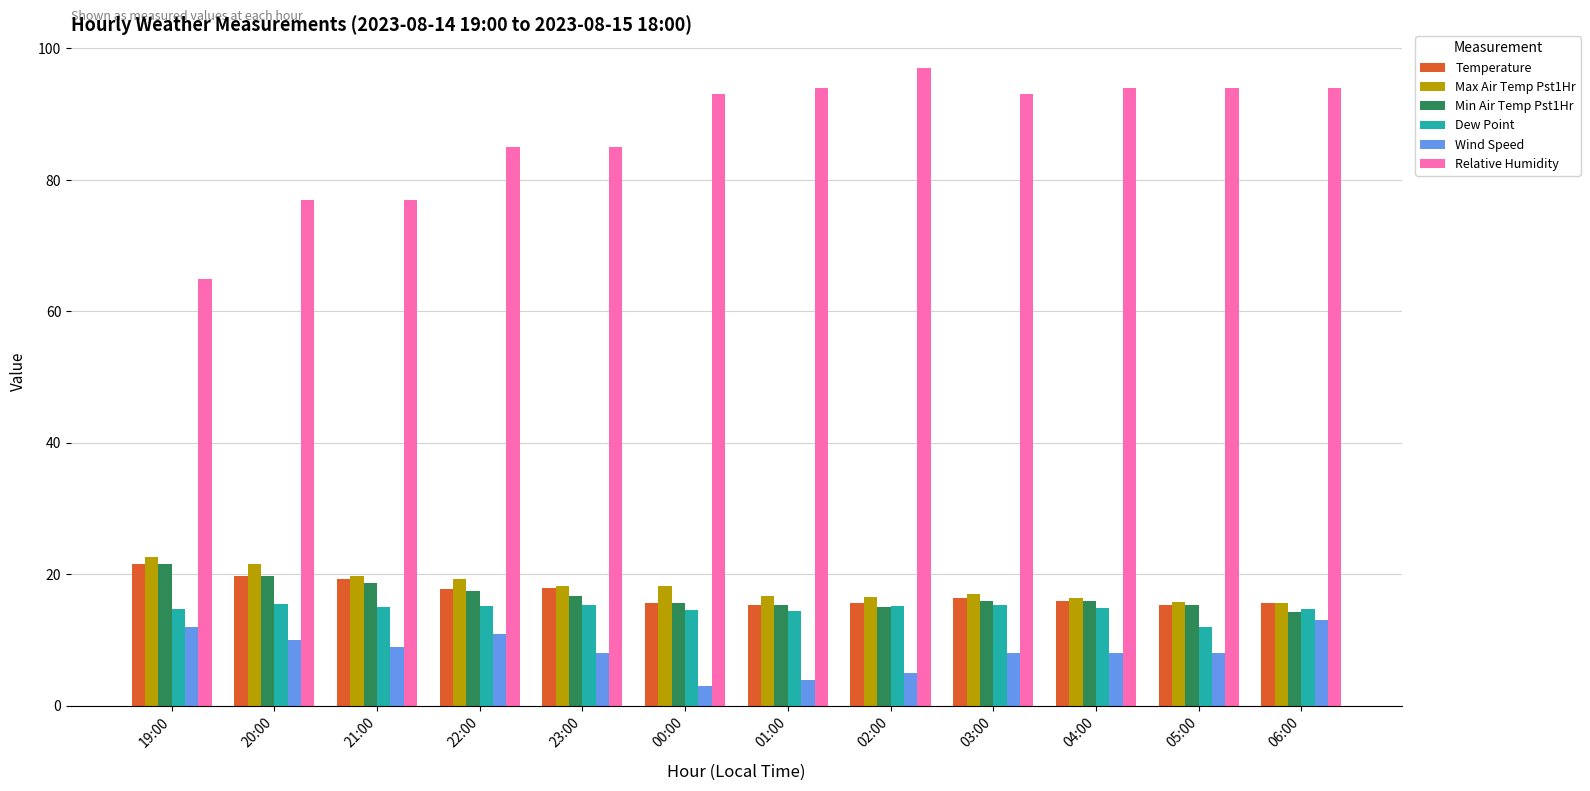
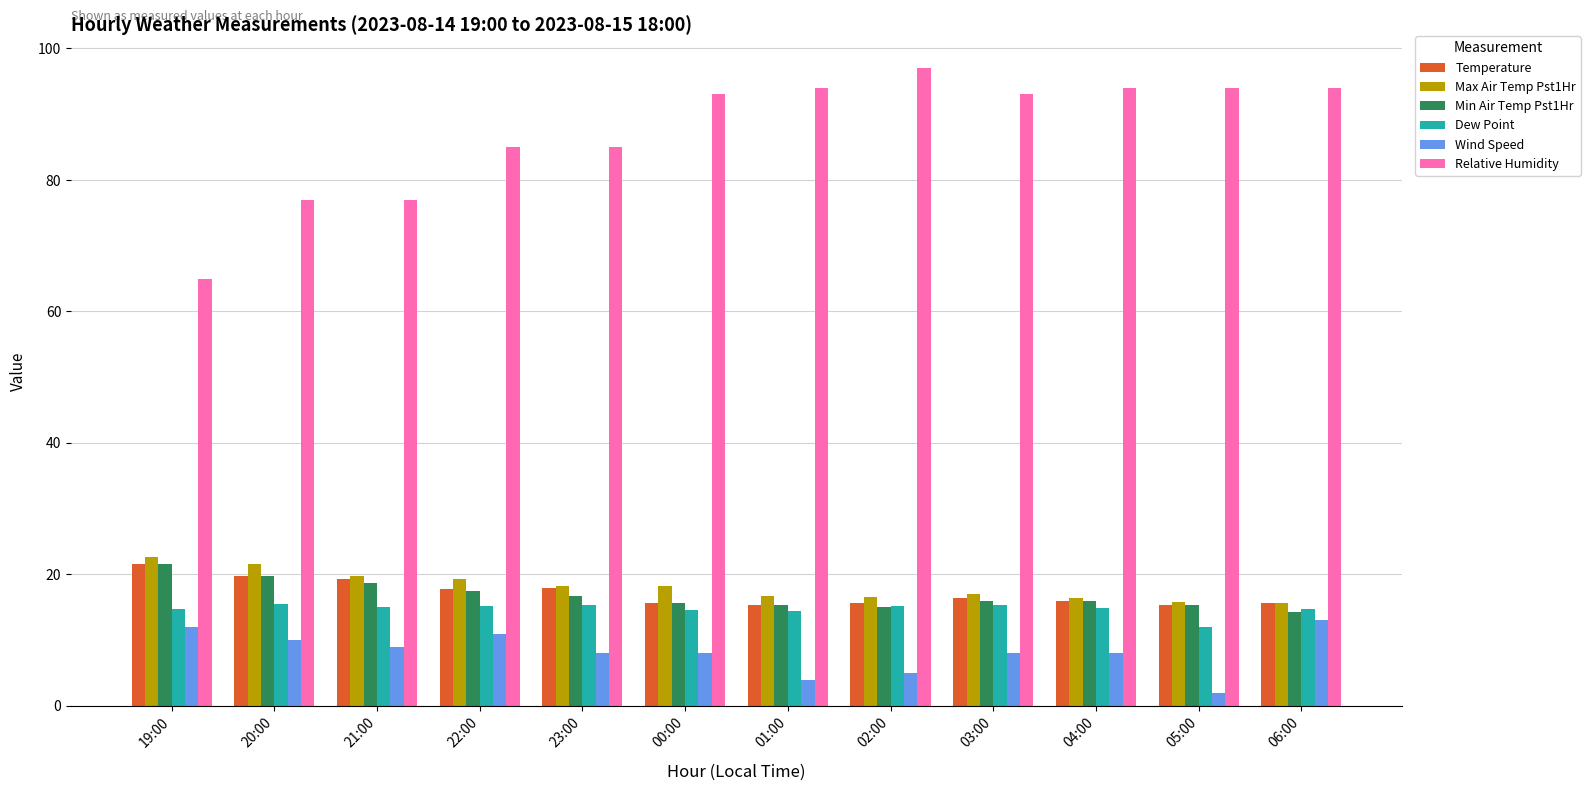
Wind Speed, 00:00: 3 -> 8
Wind Speed, 05:00: 8 -> 2
